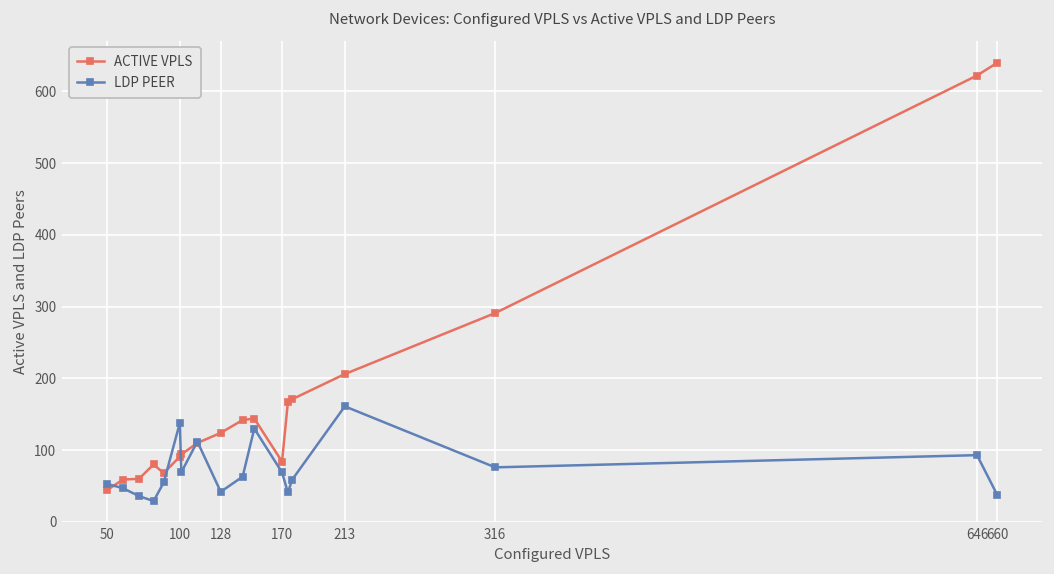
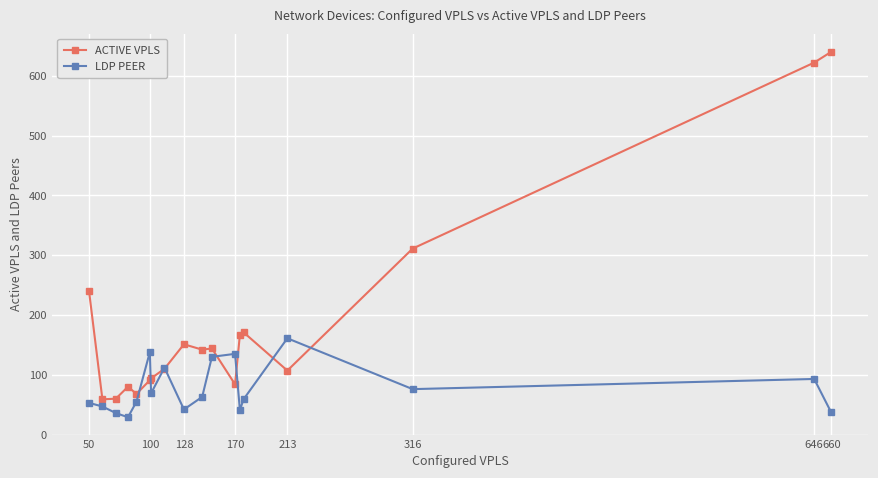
ACTIVE VPLS, 50: 40 -> 240
ACTIVE VPLS, 128: 120 -> 150
LDP PEER, 170: 70 -> 140
ACTIVE VPLS, 213: 210 -> 110
ACTIVE VPLS, 316: 290 -> 310
